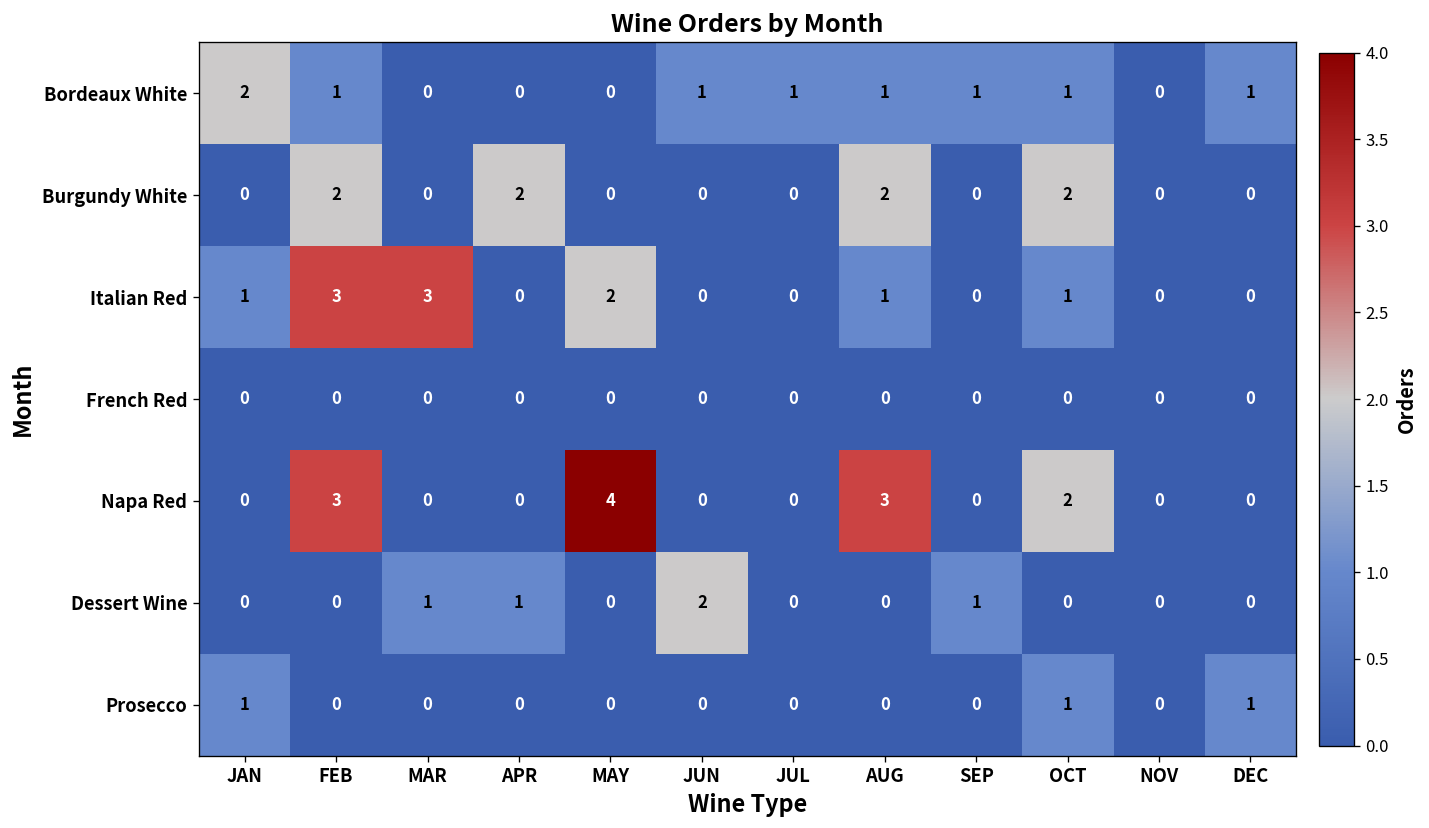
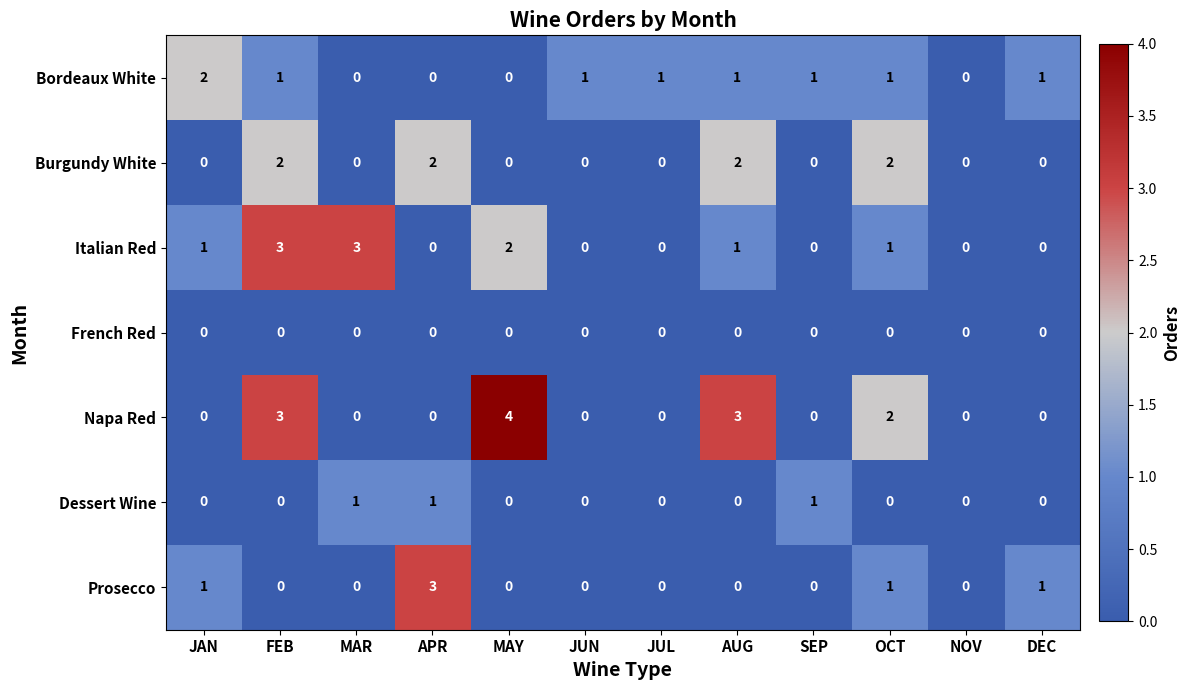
Dessert Wine, JUN: 2 -> 0
Prosecco, APR: 0 -> 3
